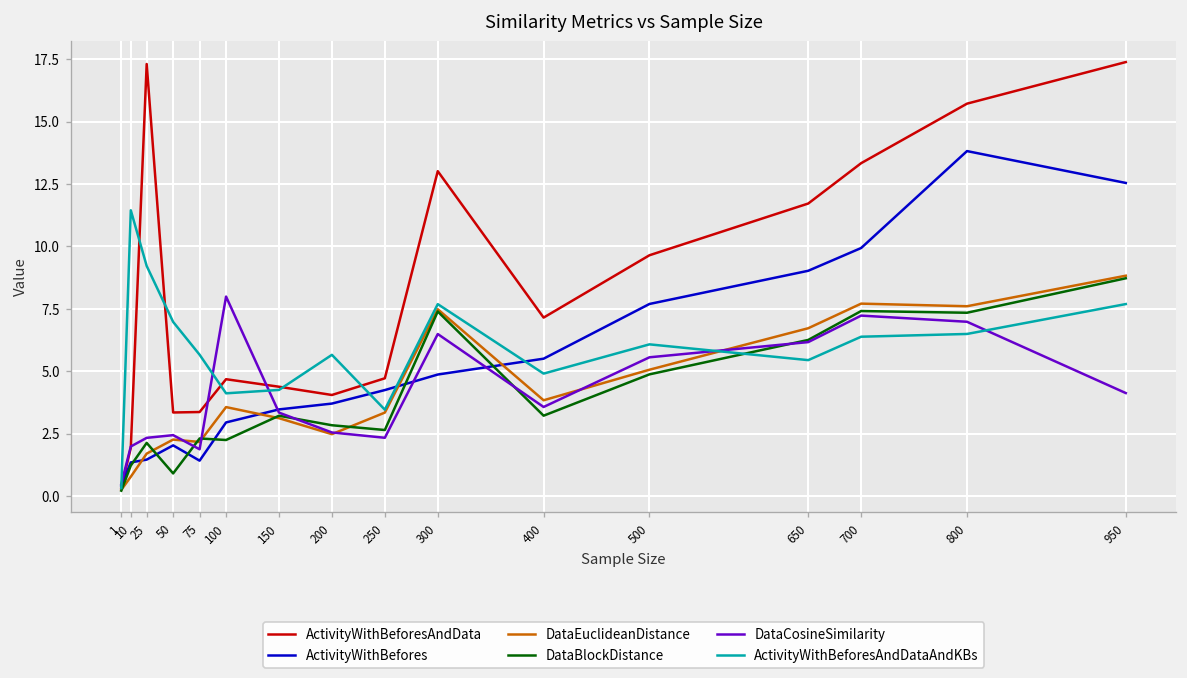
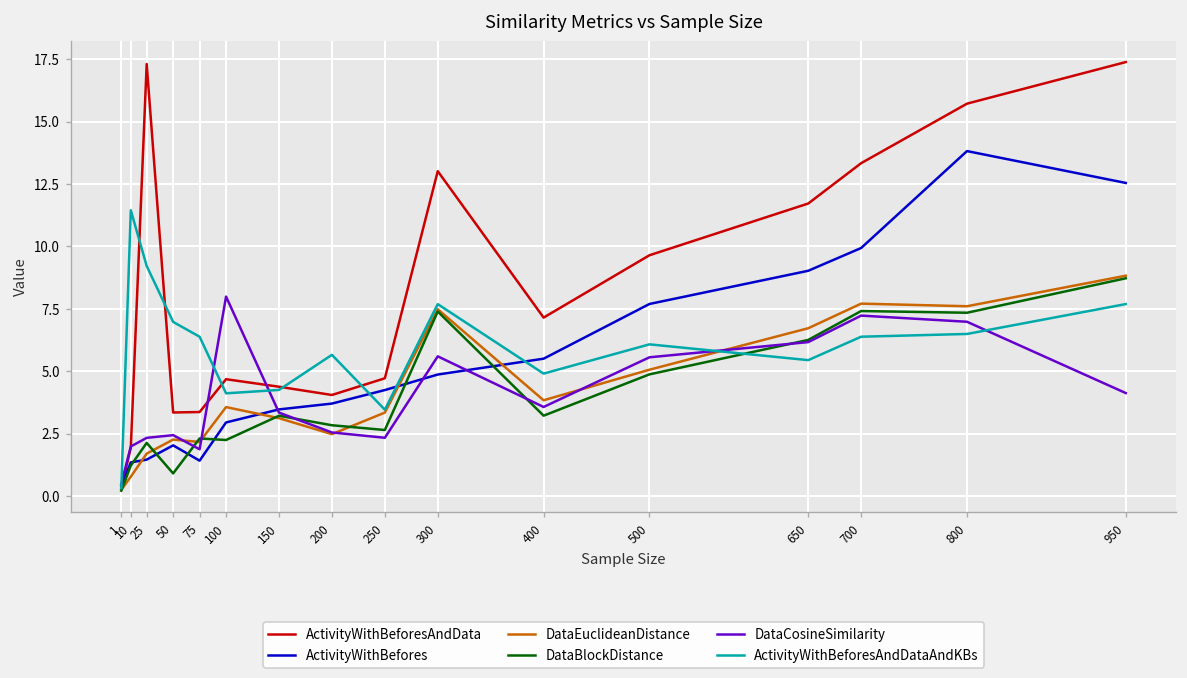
ActivityWithBeforesAndDataAndKBs, 75: 5.7 -> 6.4
DataCosineSimilarity, 300: 6.5 -> 5.6
